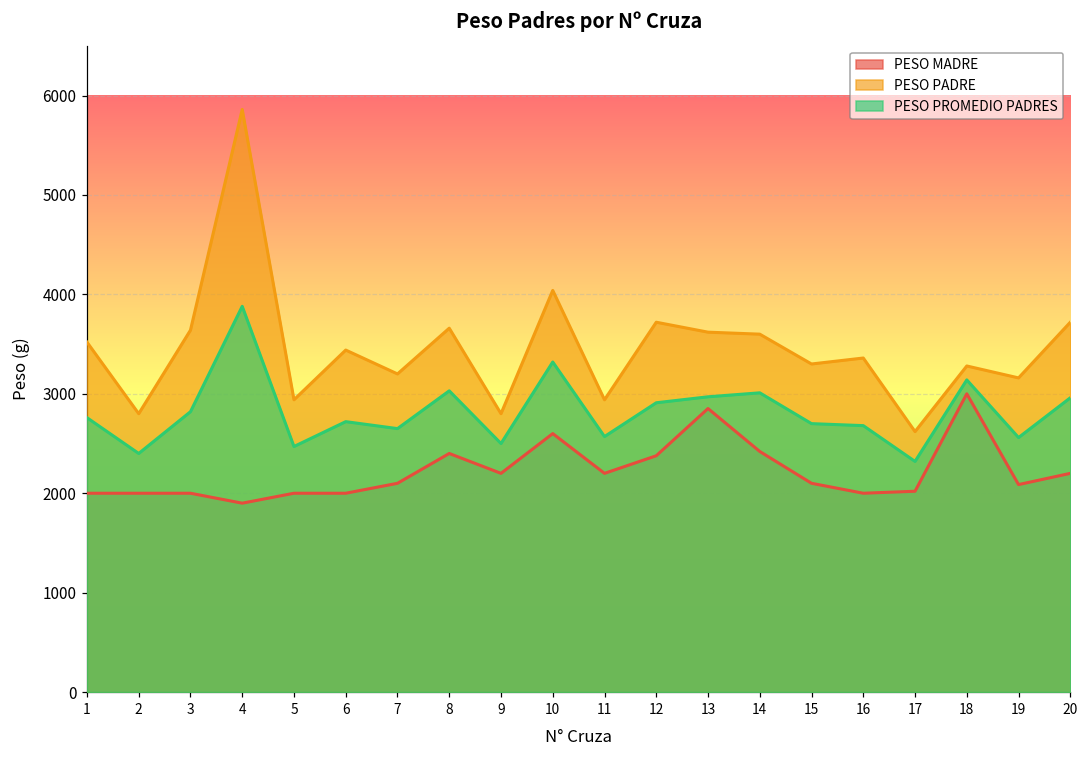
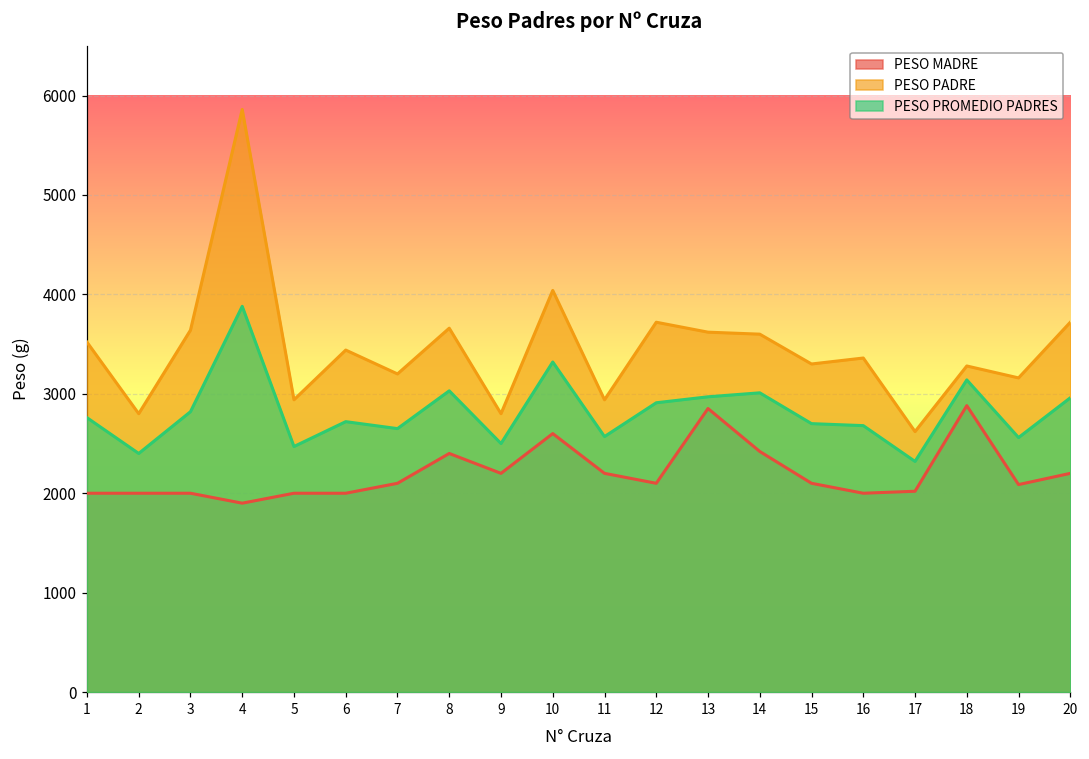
PESO MADRE, 12: 2400 -> 2100
PESO MADRE, 18: 3000 -> 2900
